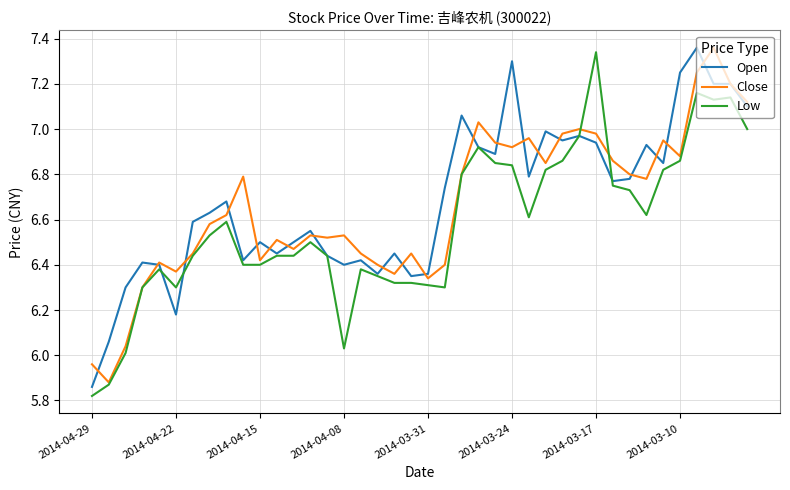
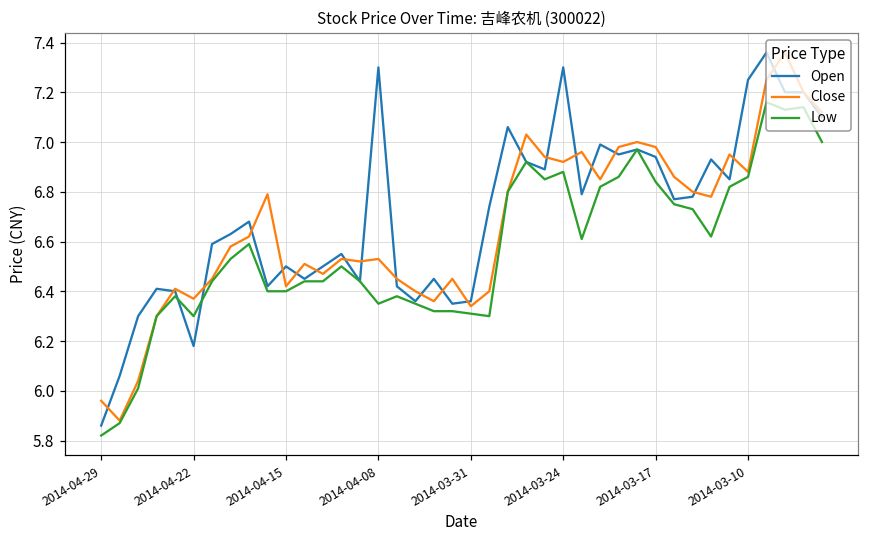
Open, 2014-04-08: 6.4 -> 7.3
Low, 2014-04-08: 6.03 -> 6.35
Low, 2014-03-24: 6.84 -> 6.88
Low, 2014-03-17: 7.34 -> 6.84
